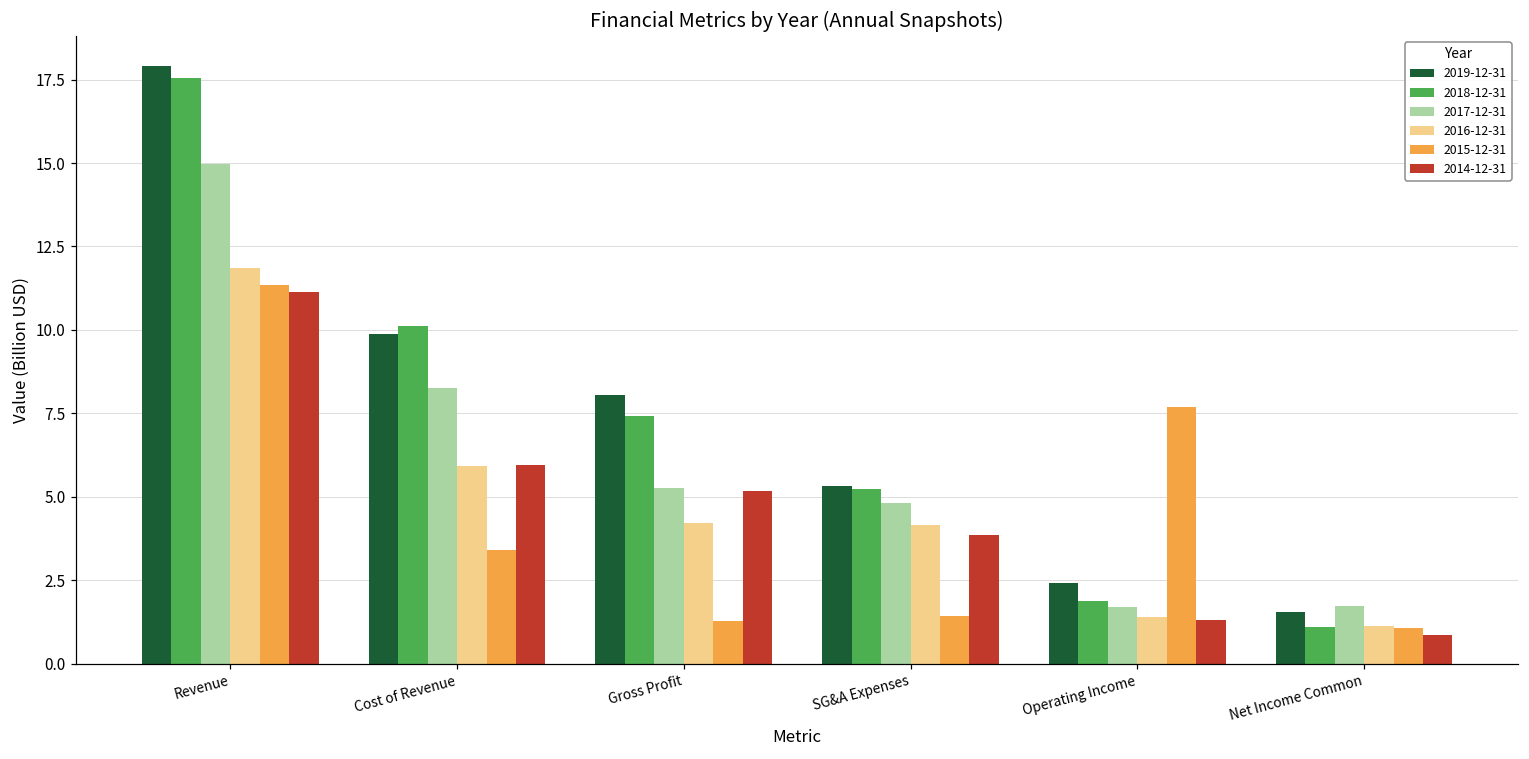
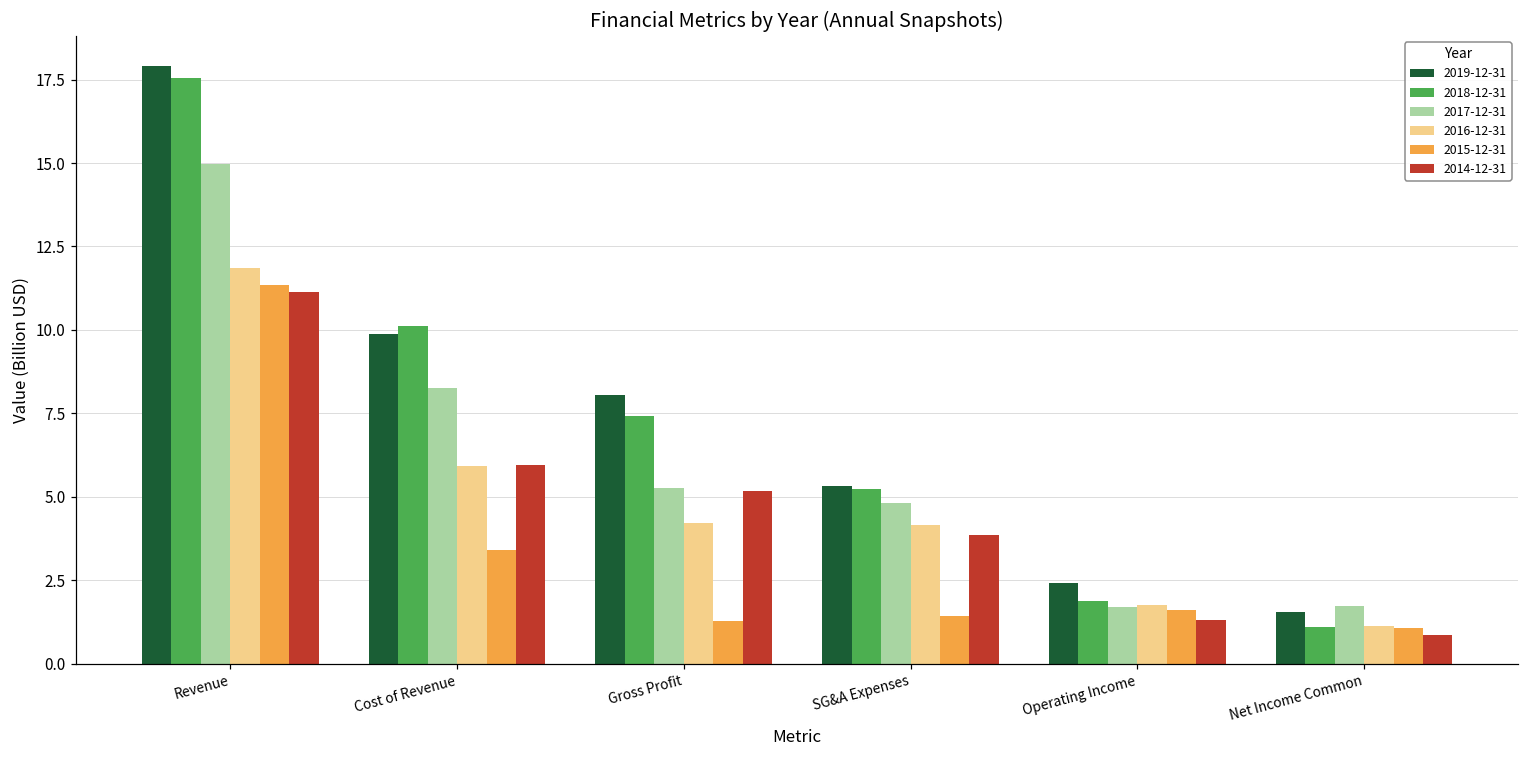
2016-12-31, Operating Income: 1.4 -> 1.7
2015-12-31, Operating Income: 7.7 -> 1.6
